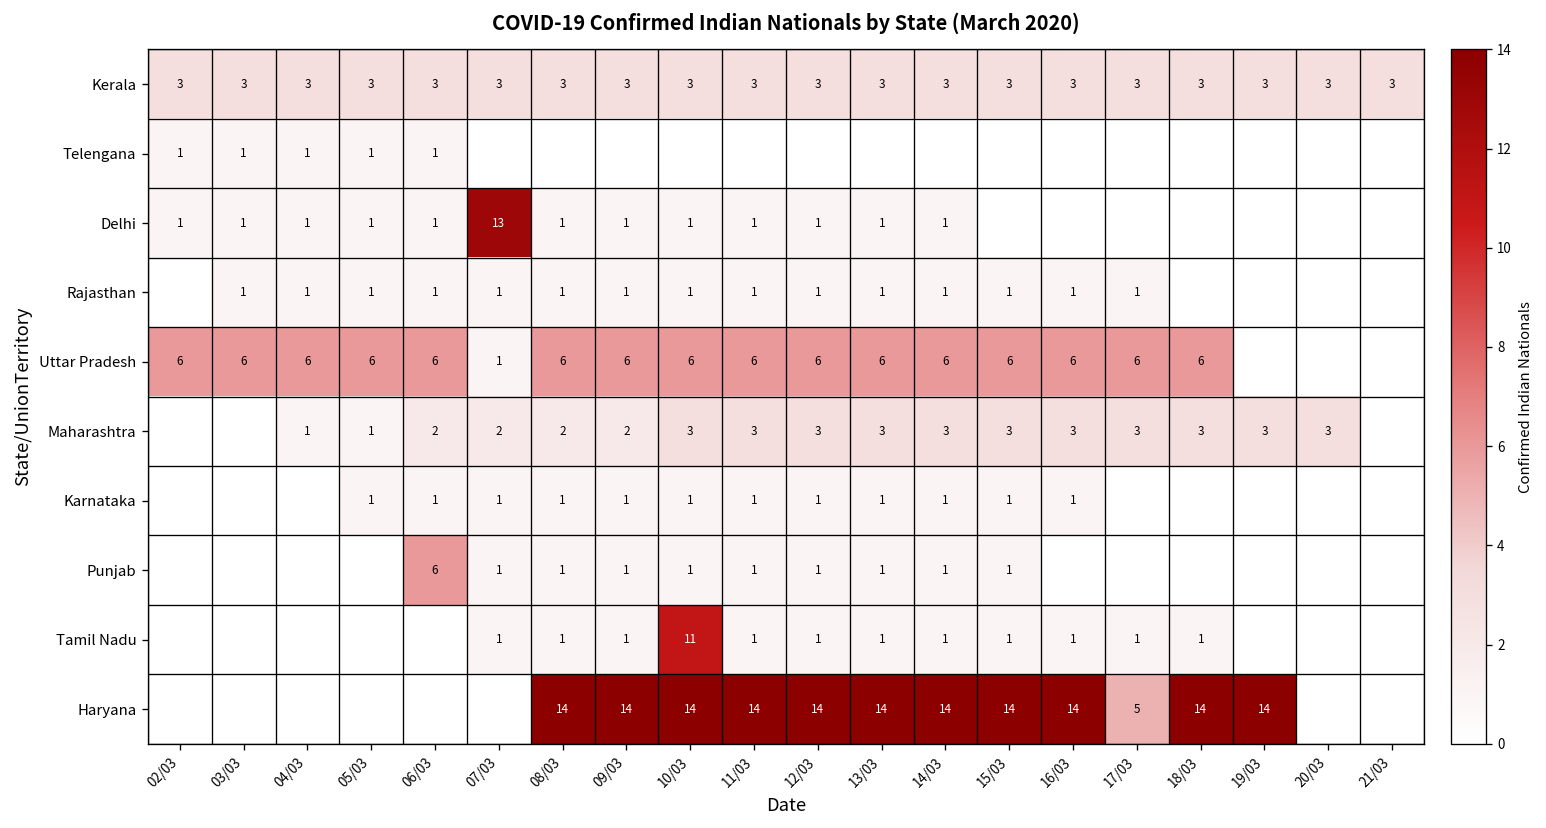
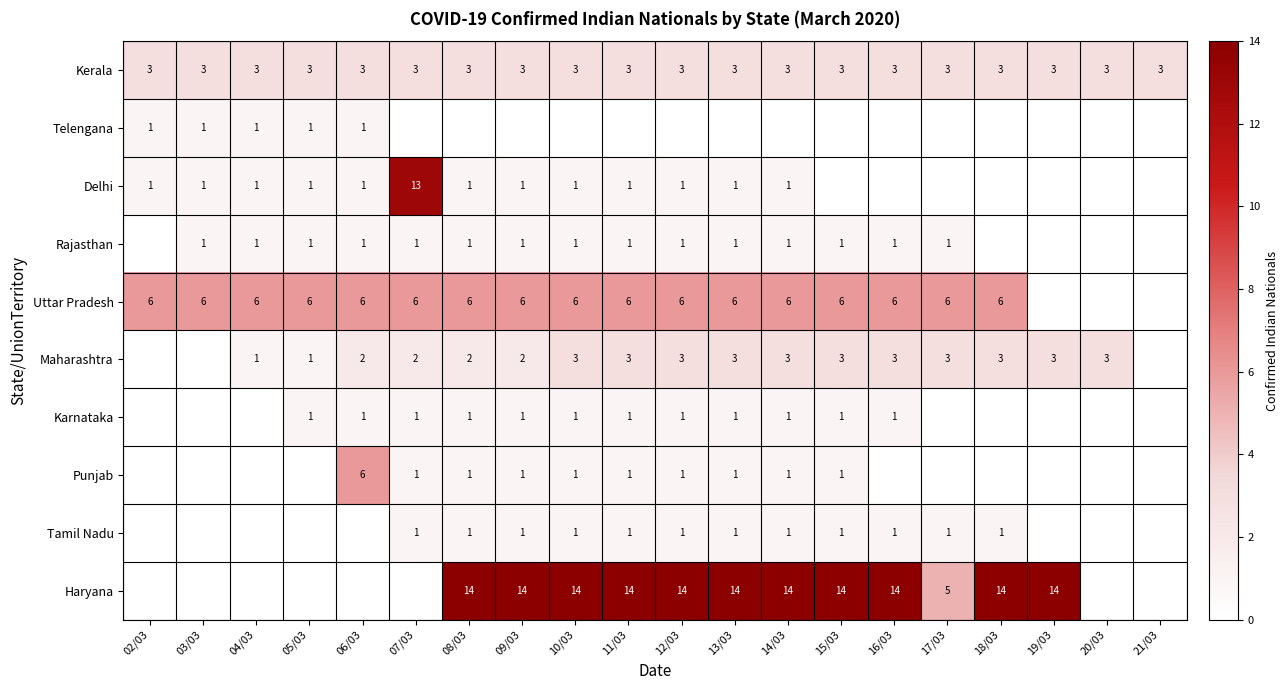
Uttar Pradesh, 07/03: 1 -> 6
Tamil Nadu, 10/03: 11 -> 1
